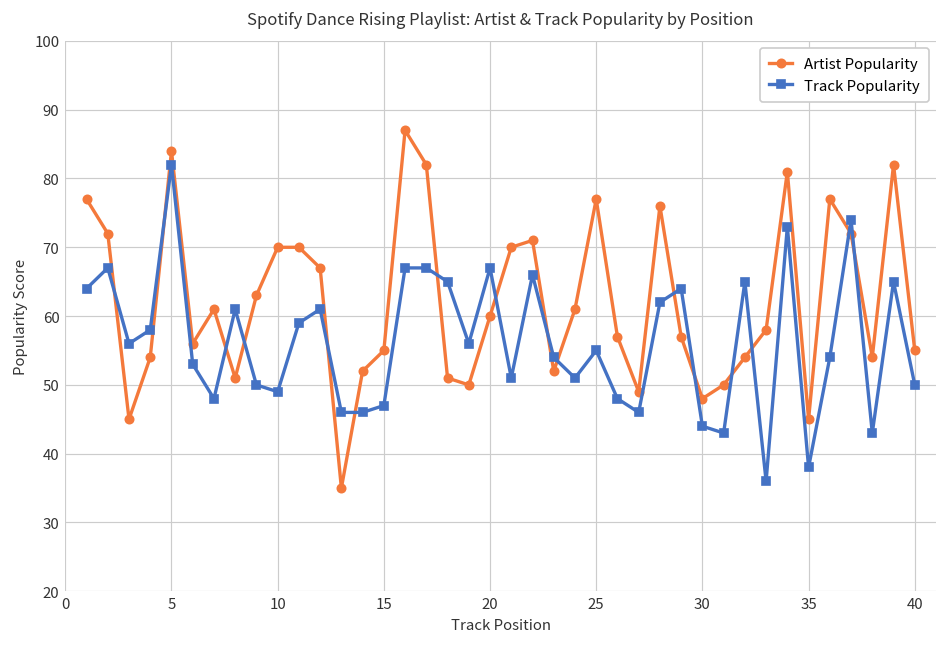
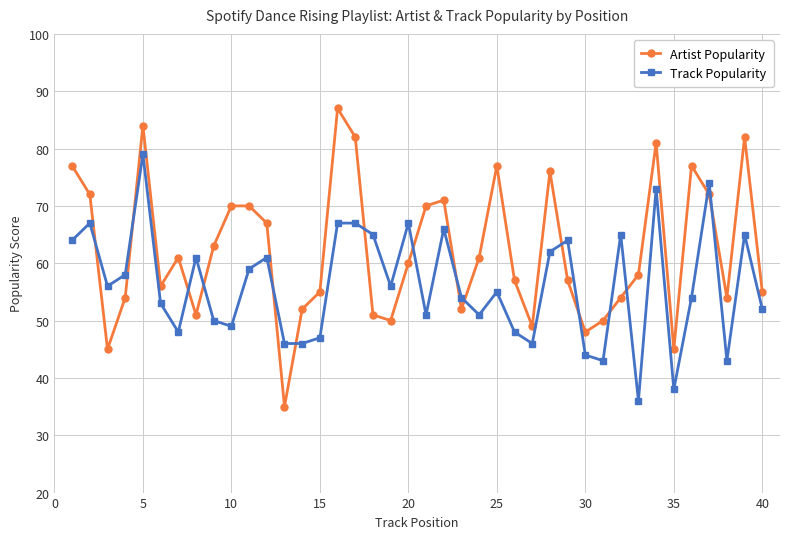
Track Popularity, 5: 82 -> 79
Track Popularity, 40: 50 -> 52
